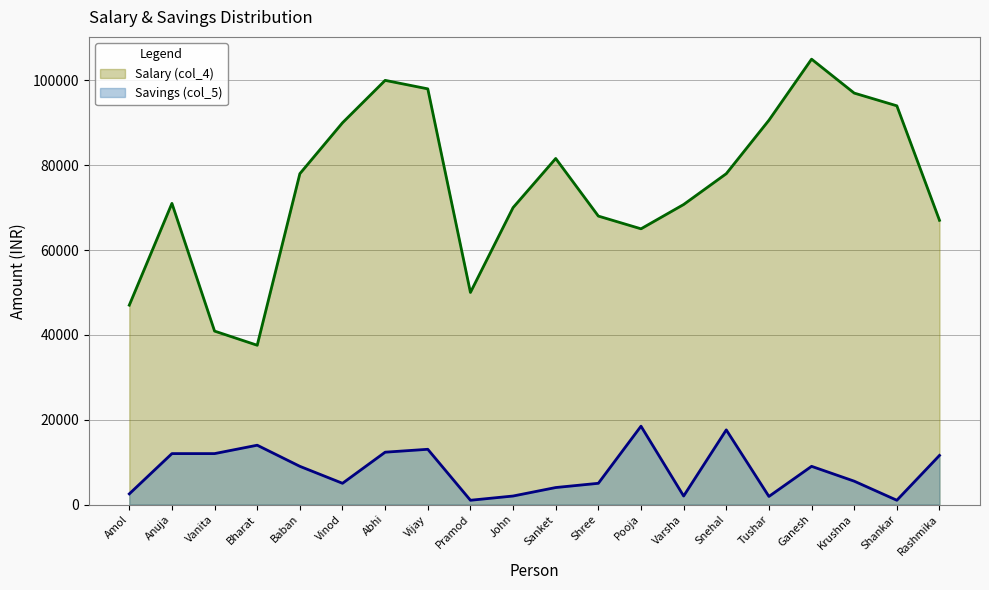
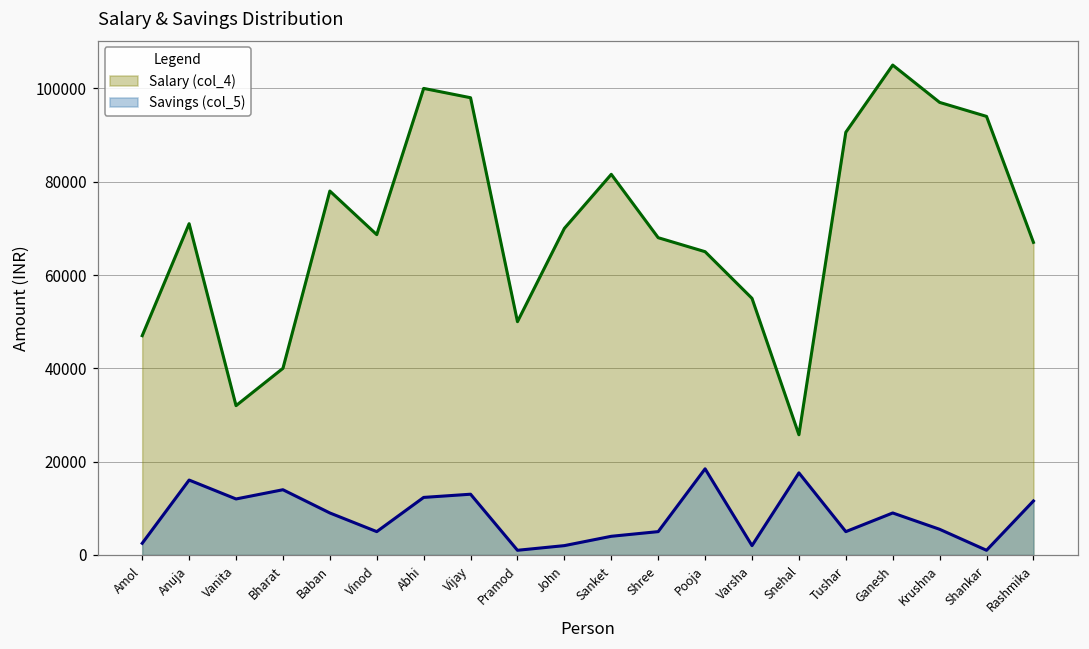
Savings (col_5), Anuja: 12000 -> 16000
Salary (col_4), Vanita: 41000 -> 32000
Salary (col_4), Bharat: 38000 -> 40000
Salary (col_4), Vinod: 90000 -> 69000
Salary (col_4), Varsha: 71000 -> 55000
Salary (col_4), Snehal: 78000 -> 26000
Savings (col_5), Tushar: 2000 -> 5000
